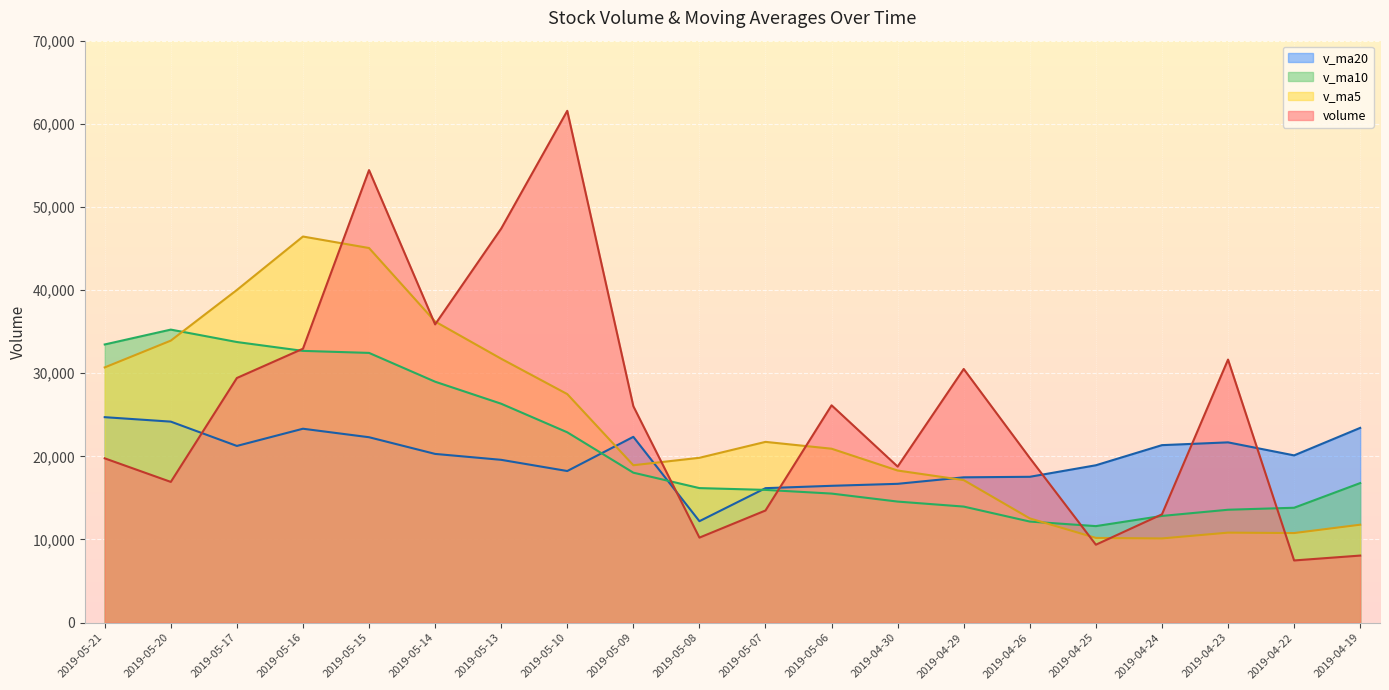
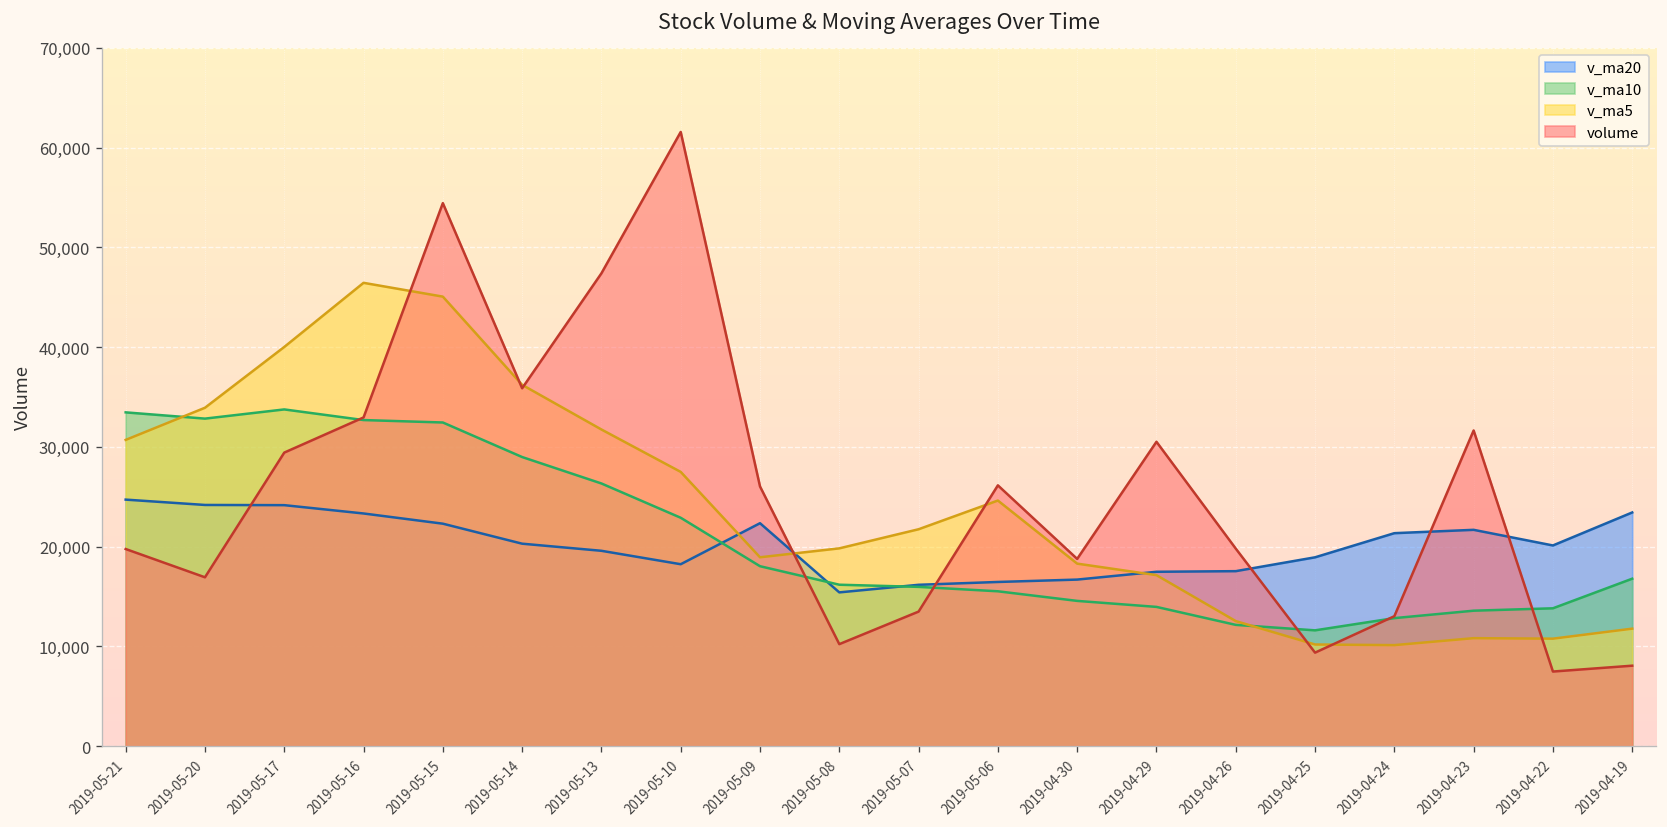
v_ma10, 2019-05-20: 35,000 -> 33,000
v_ma20, 2019-05-17: 21,000 -> 24,000
v_ma20, 2019-05-08: 12,000 -> 15,000
v_ma5, 2019-05-06: 21,000 -> 25,000
